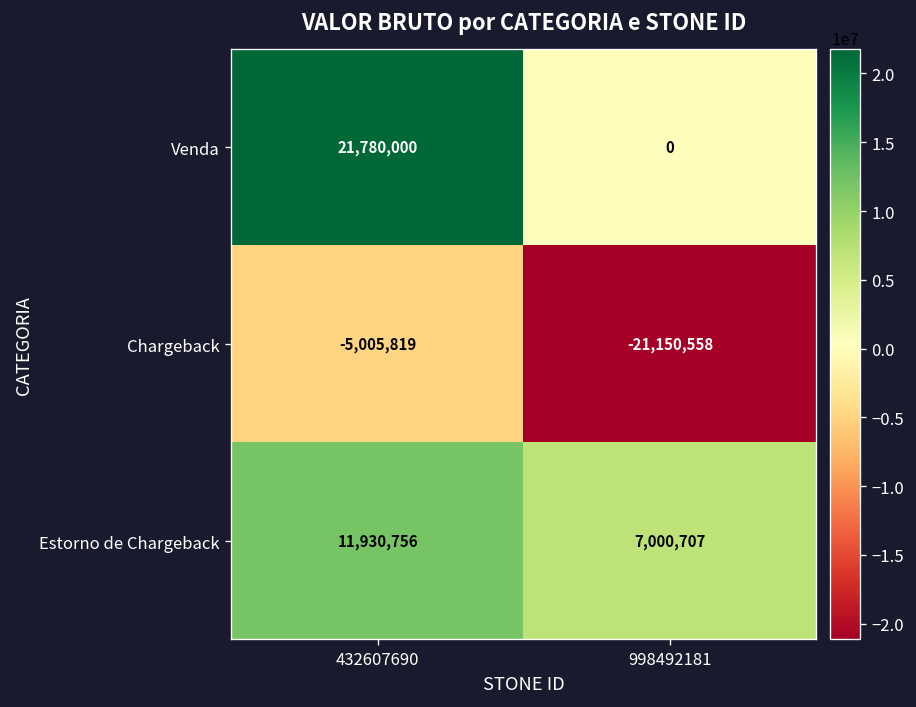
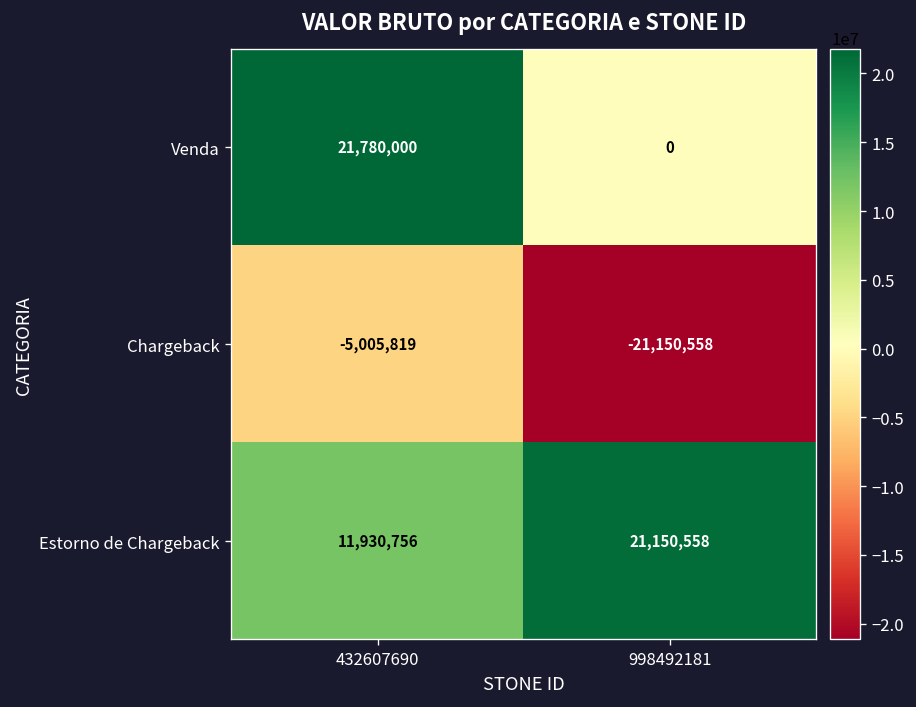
Estorno de Chargeback, 998492181: 7,000,707 -> 21,150,558
